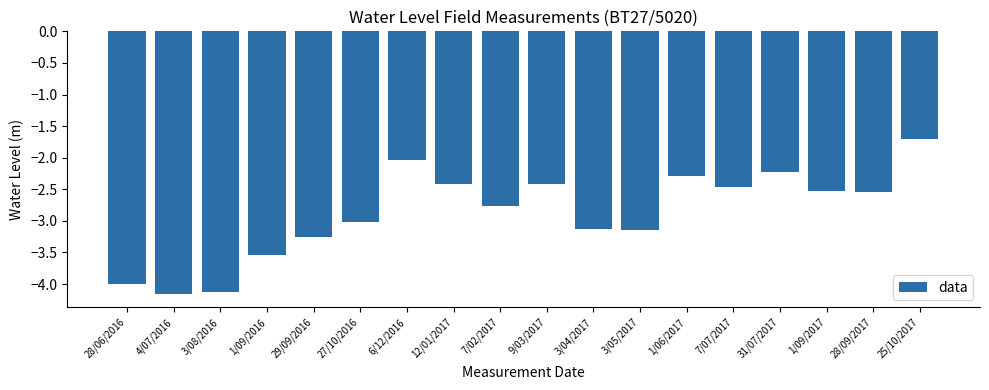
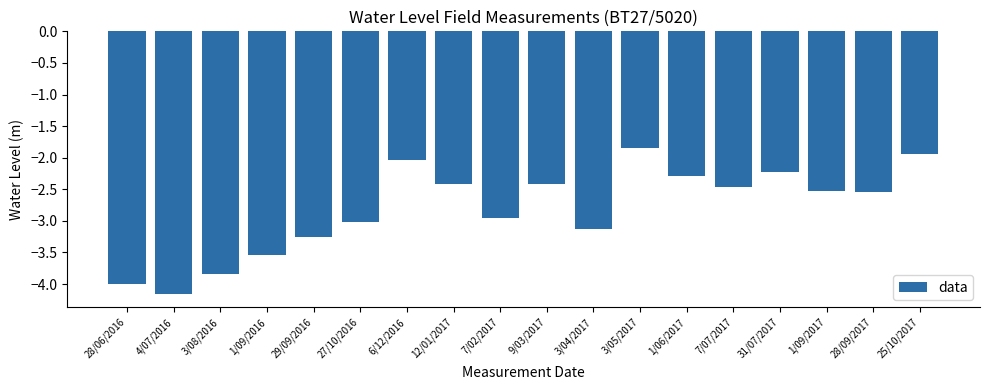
3/08/2016: -4.1 -> -3.8
7/02/2017: -2.8 -> -3.0
3/05/2017: -3.1 -> -1.8
25/10/2017: -1.7 -> -1.9
